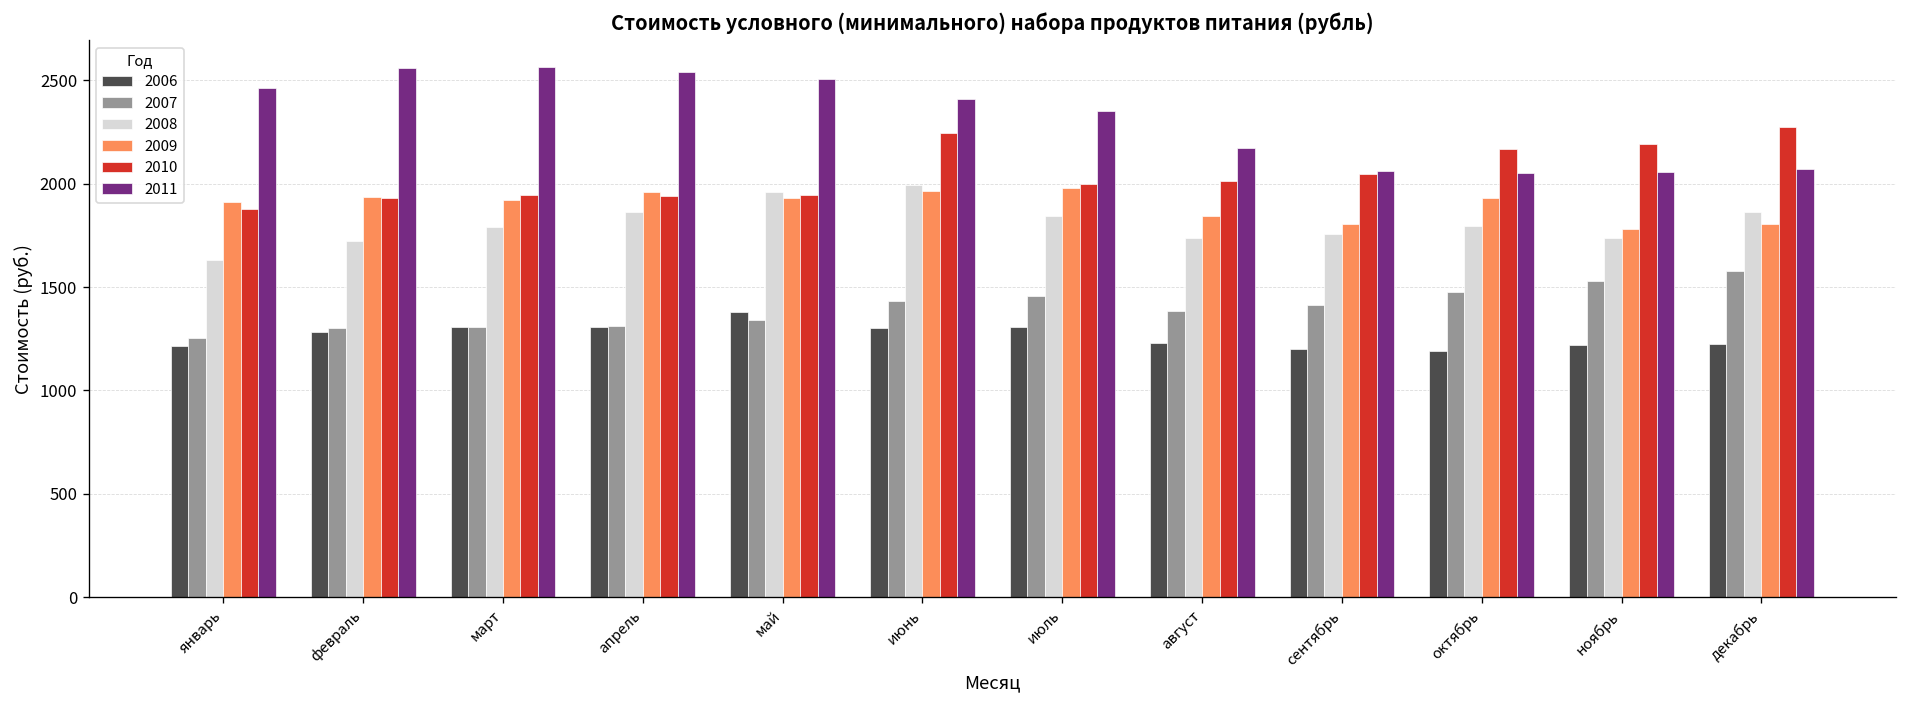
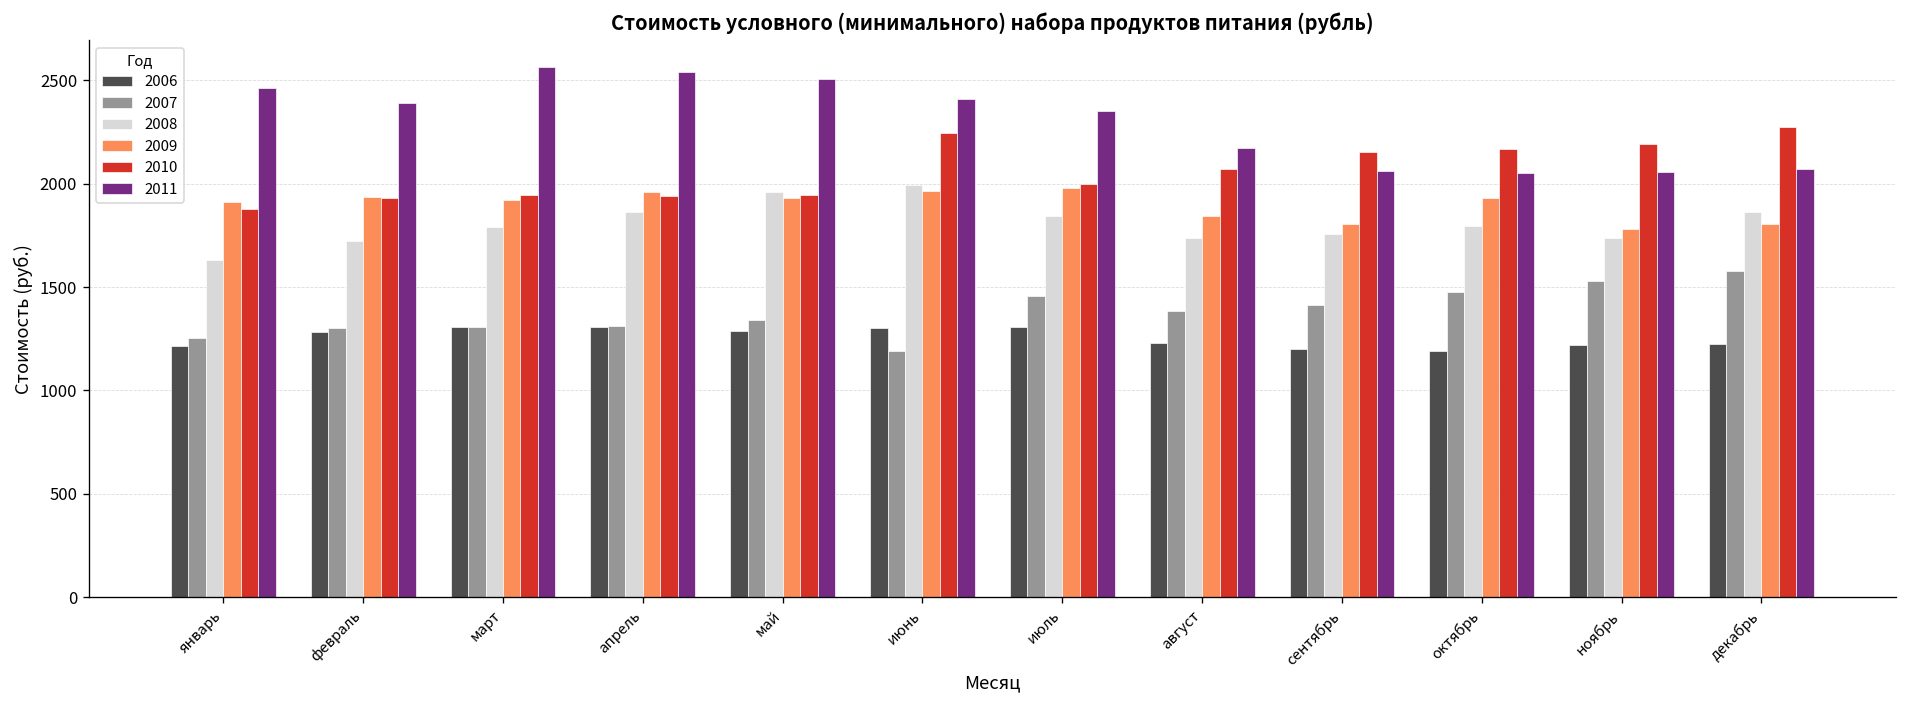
2011, февраль: 2560 -> 2390
2006, май: 1380 -> 1290
2007, июнь: 1430 -> 1190
2010, август: 2010 -> 2070
2010, сентябрь: 2050 -> 2160
